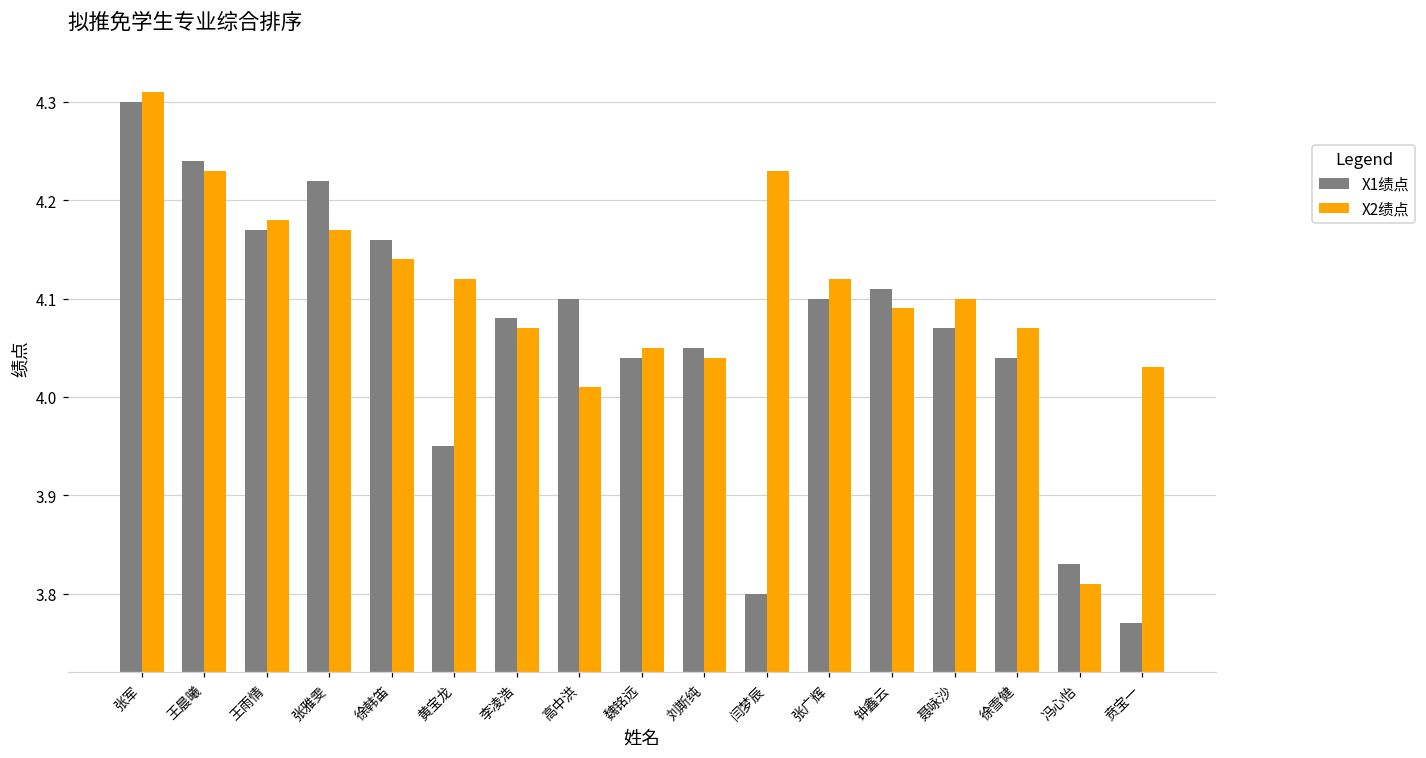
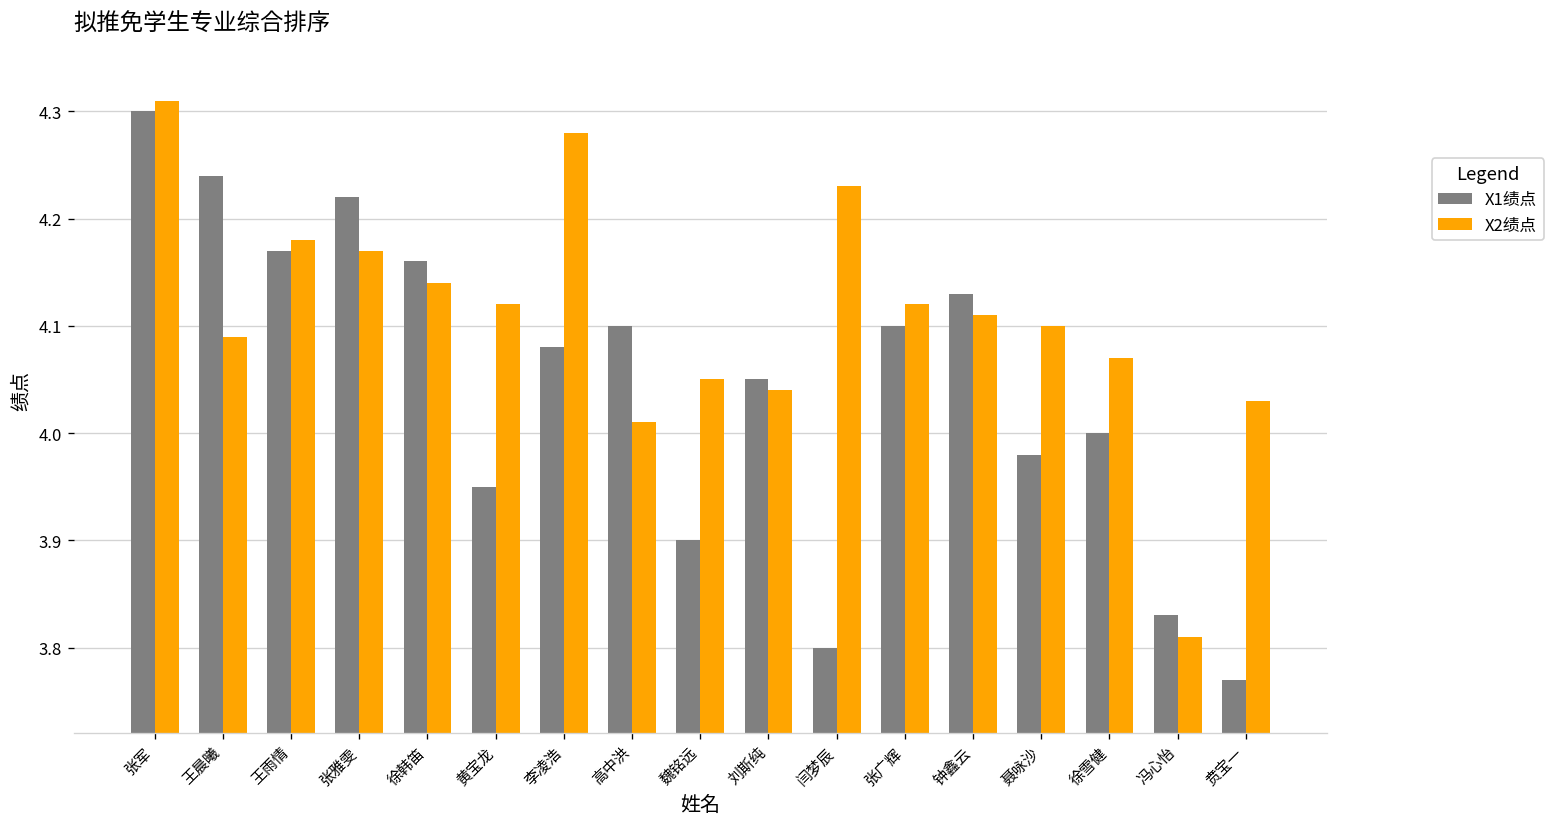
X2绩点, 王晨曦: 4.23 -> 4.09
X2绩点, 李凌浩: 4.07 -> 4.28
X1绩点, 魏铭远: 4.04 -> 3.90
X1绩点, 钟鑫云: 4.11 -> 4.13
X2绩点, 钟鑫云: 4.09 -> 4.11
X1绩点, 聂咏沙: 4.07 -> 3.98
X1绩点, 徐雪健: 4.04 -> 4.00
